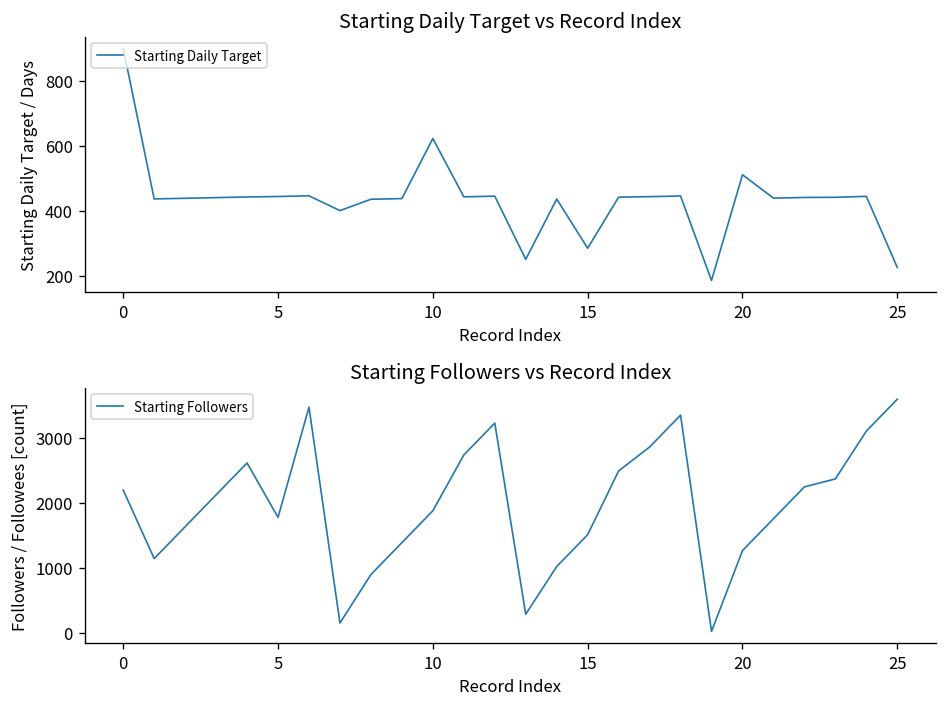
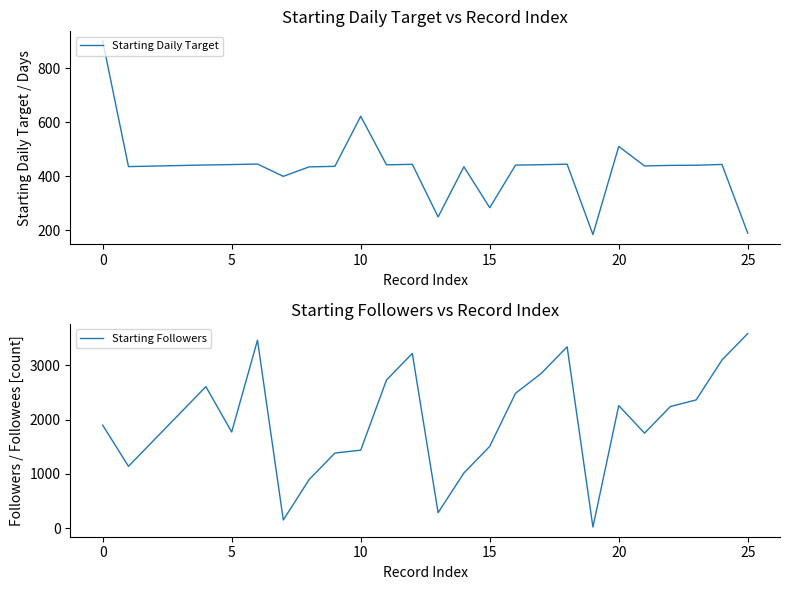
Starting Daily Target vs Record Index, 25: 230 -> 190
Starting Followers vs Record Index, 0: 2200 -> 1900
Starting Followers vs Record Index, 10: 1900 -> 1400
Starting Followers vs Record Index, 20: 1300 -> 2300
